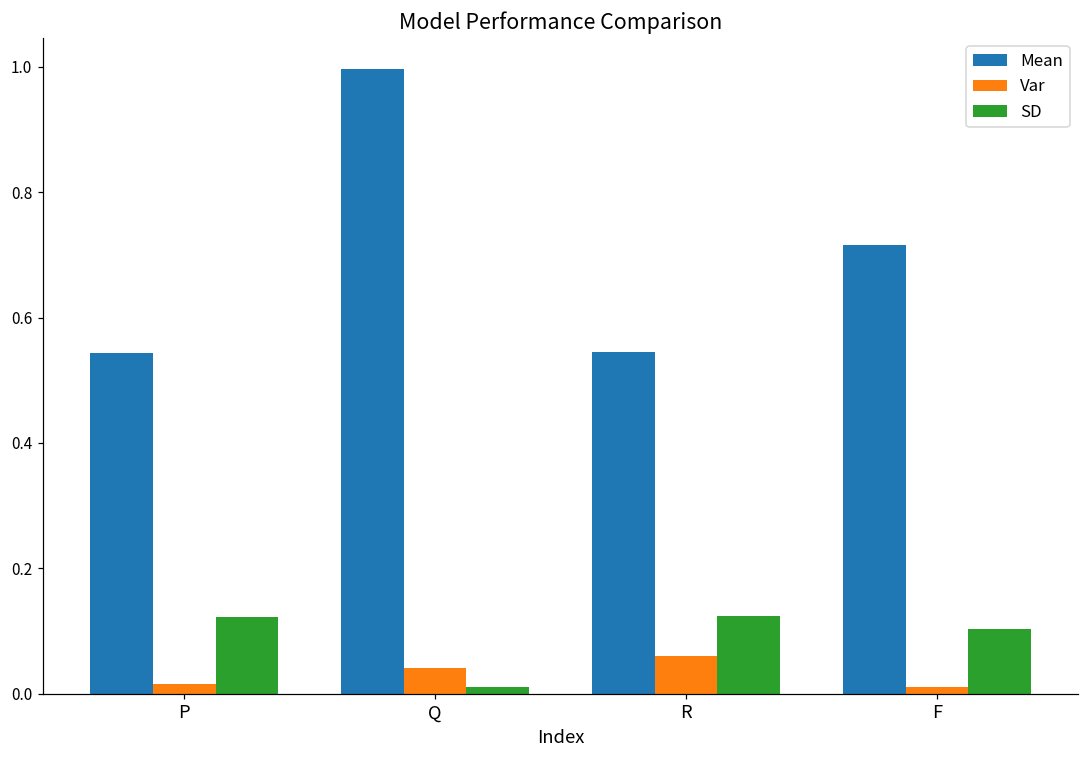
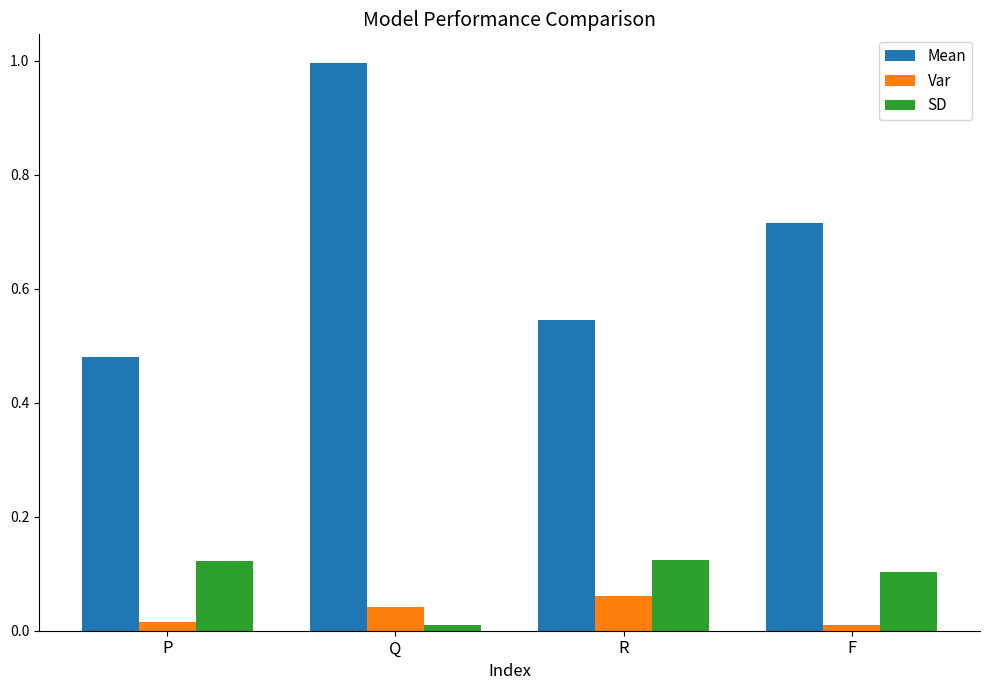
Mean, P: 0.54 -> 0.48
